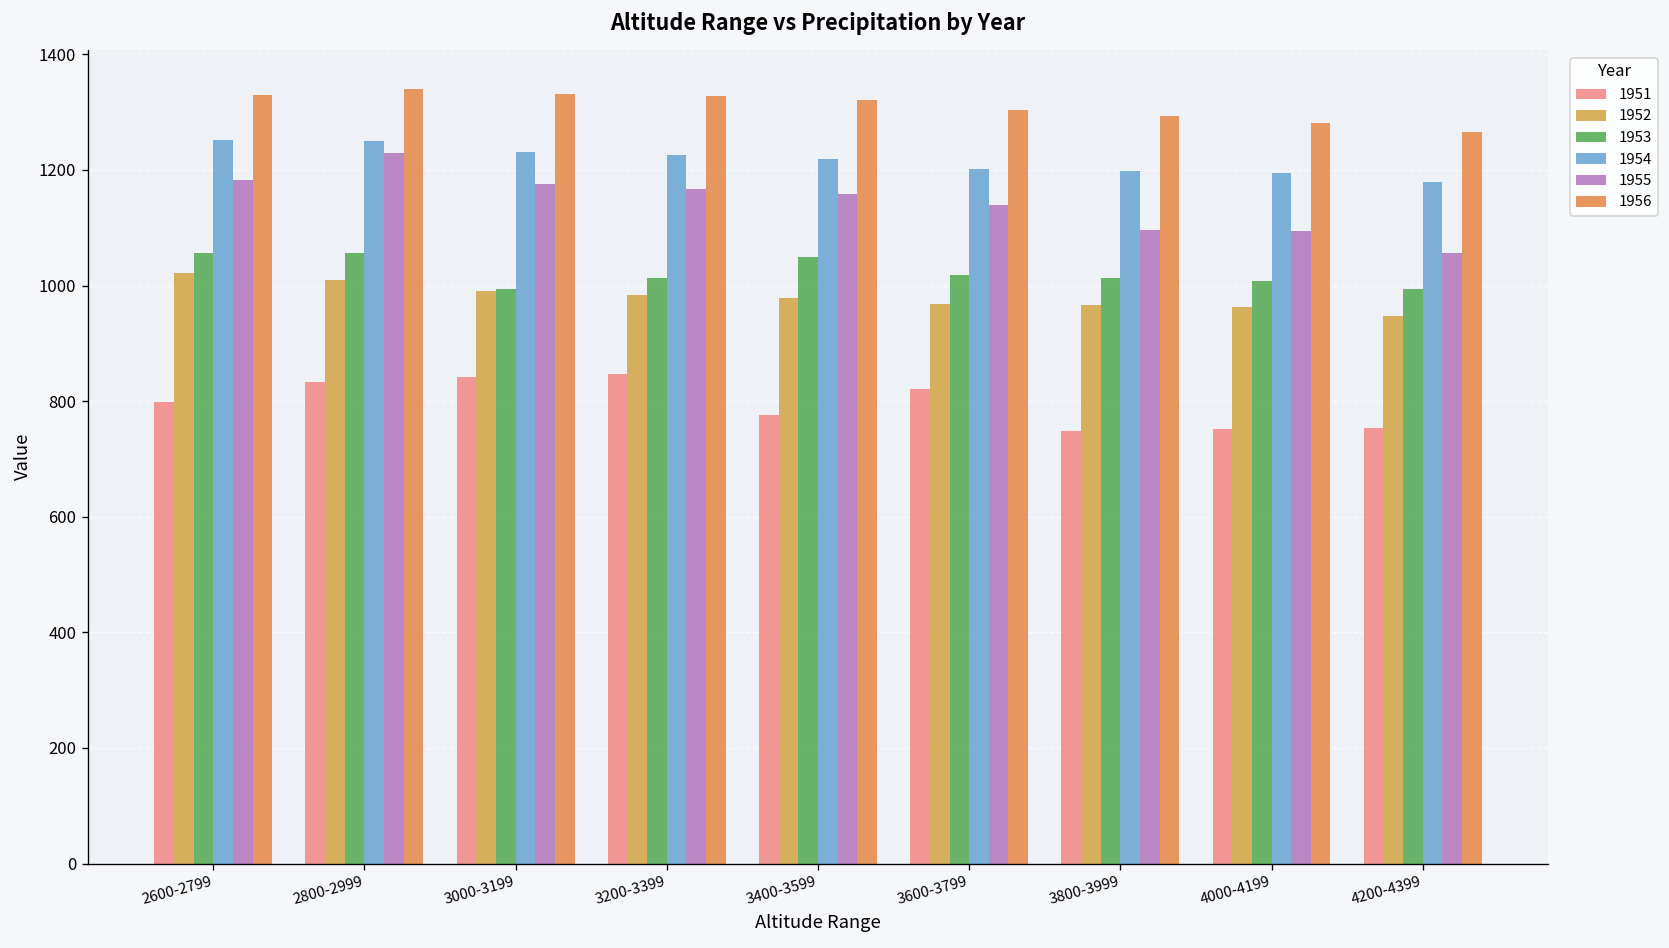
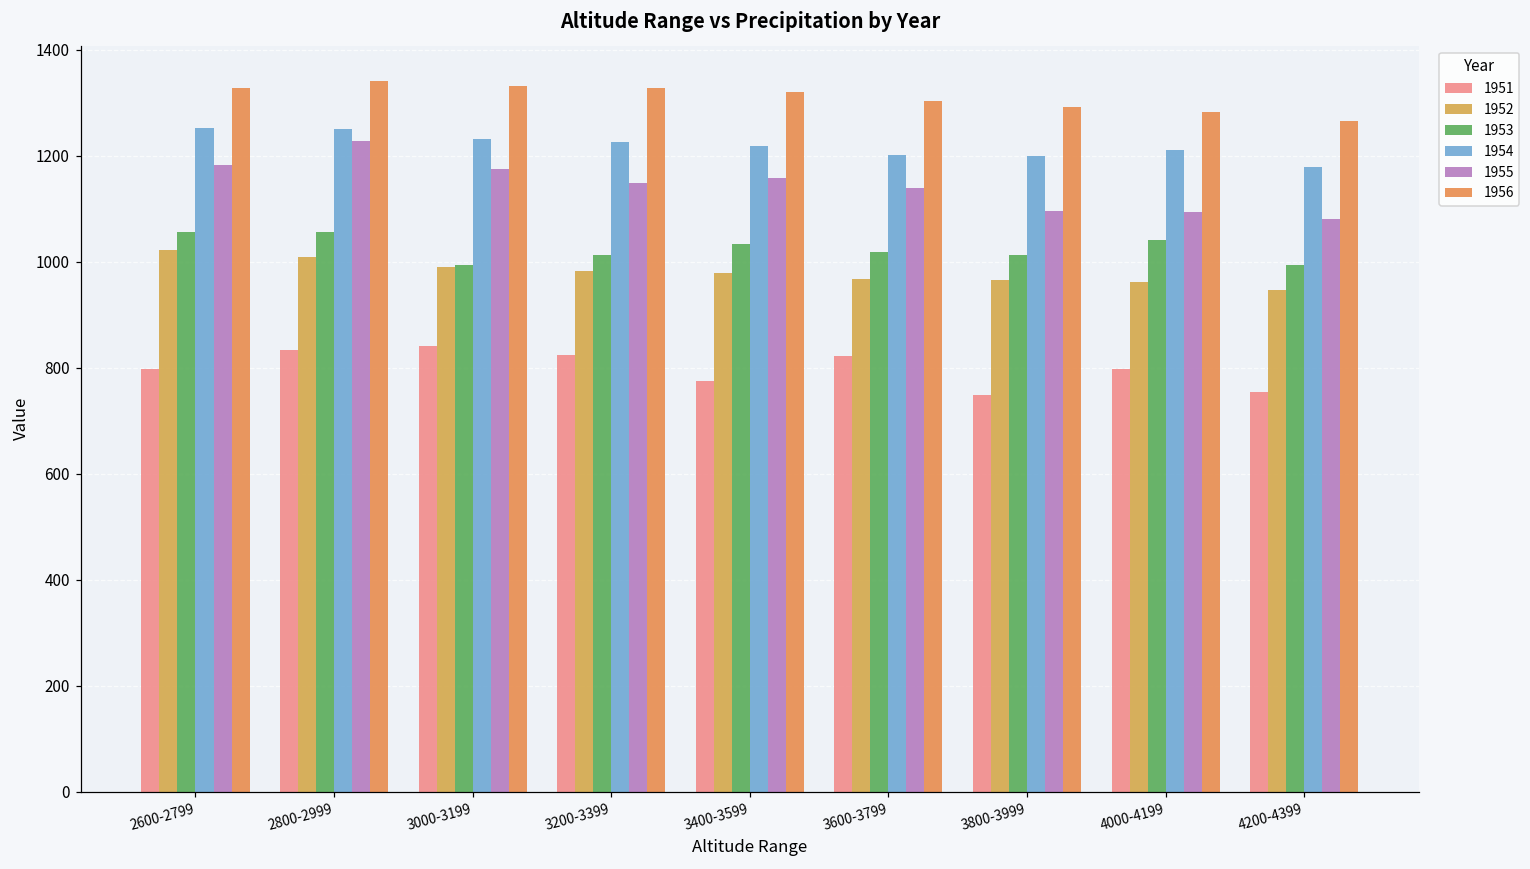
1951, 3200-3399: 850 -> 820
1955, 3200-3399: 1170 -> 1150
1953, 3400-3599: 1050 -> 1030
1951, 4000-4199: 750 -> 800
1953, 4000-4199: 1010 -> 1040
1954, 4000-4199: 1190 -> 1210
1955, 4200-4399: 1060 -> 1080
